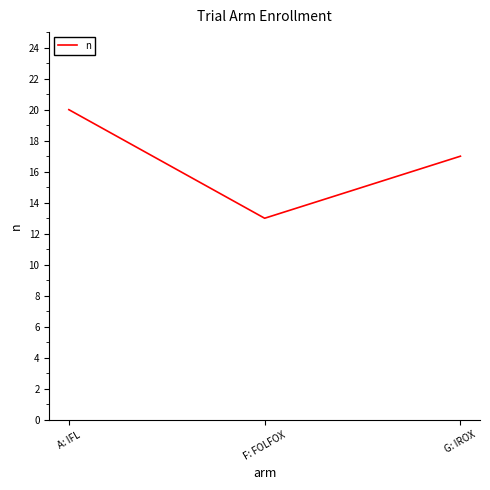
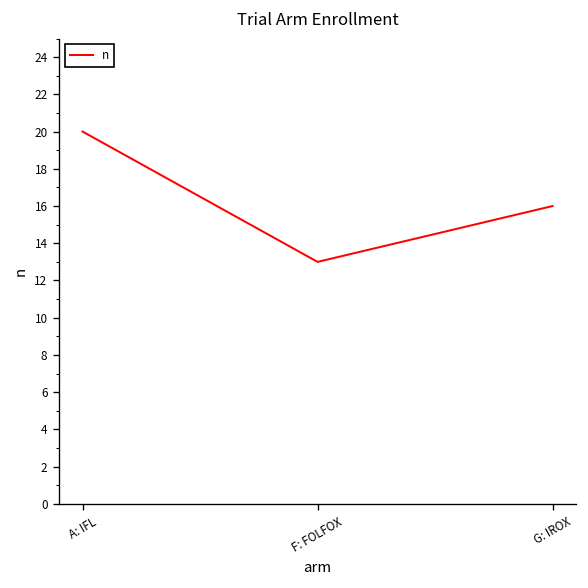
G: IROX: 17 -> 16
